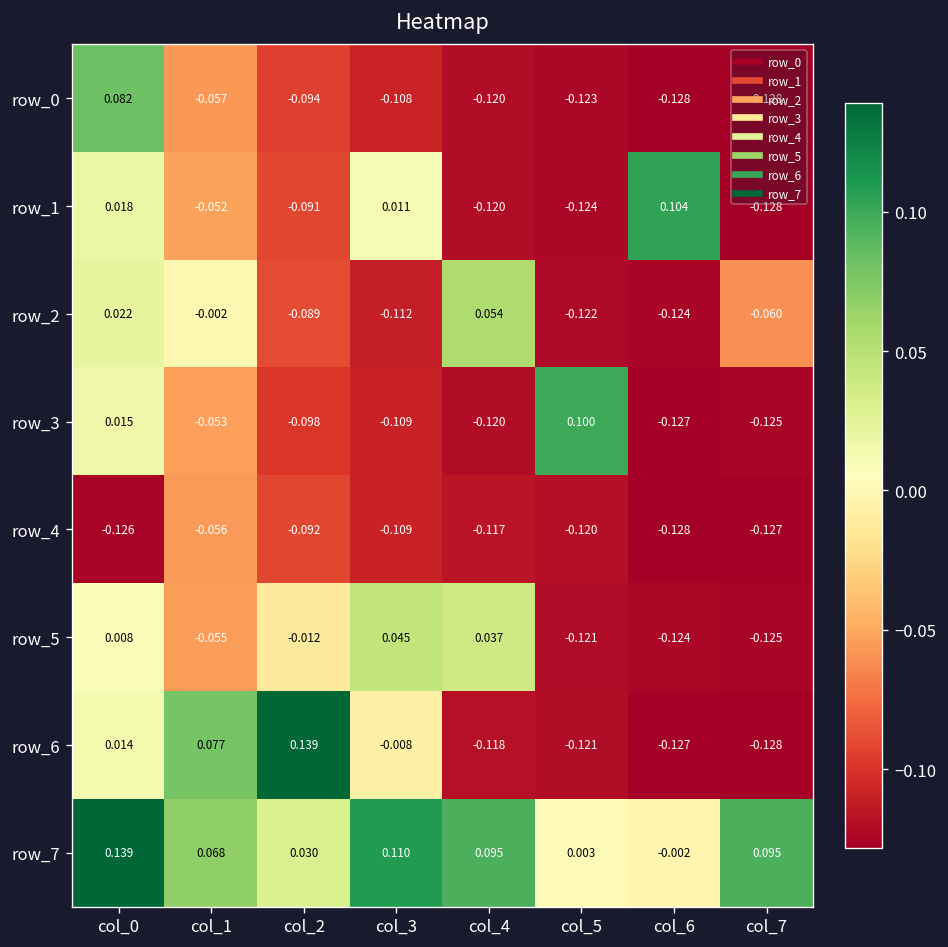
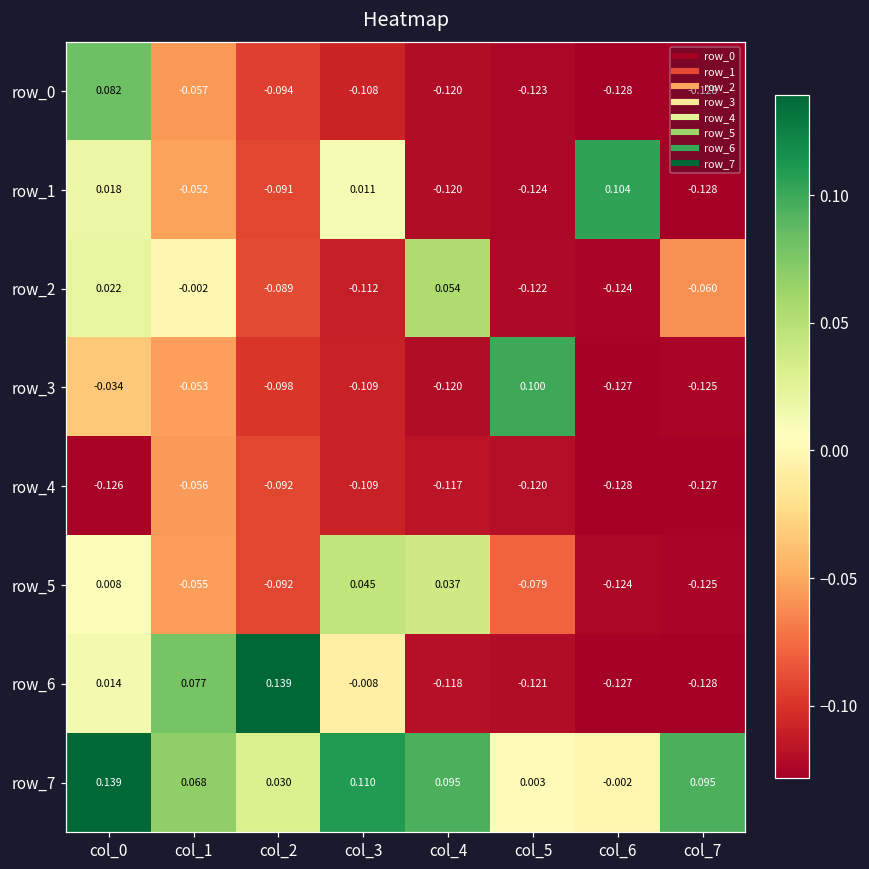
row_3, col_0: 0.015 -> -0.034
row_5, col_2: -0.012 -> -0.092
row_5, col_5: -0.121 -> -0.079
